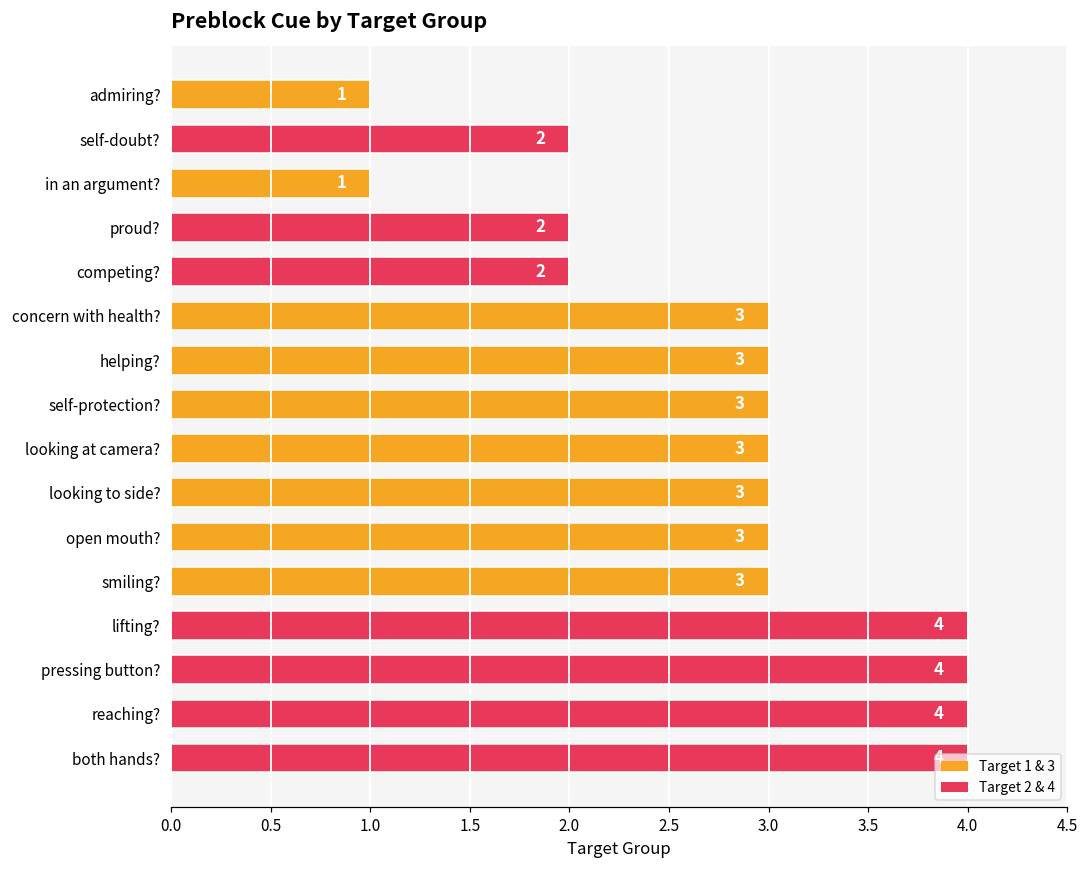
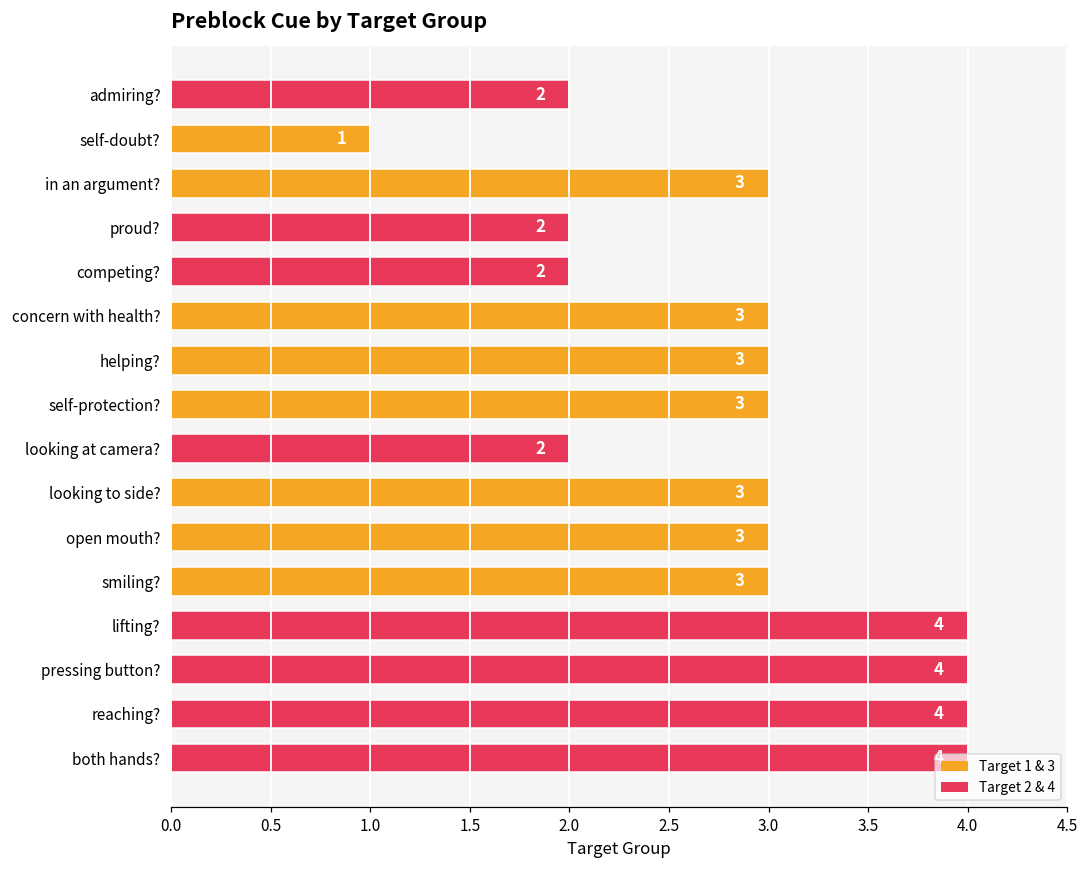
admiring?: 1 -> 2
self-doubt?: 2 -> 1
in an argument?: 1 -> 3
looking at camera?: 3 -> 2
